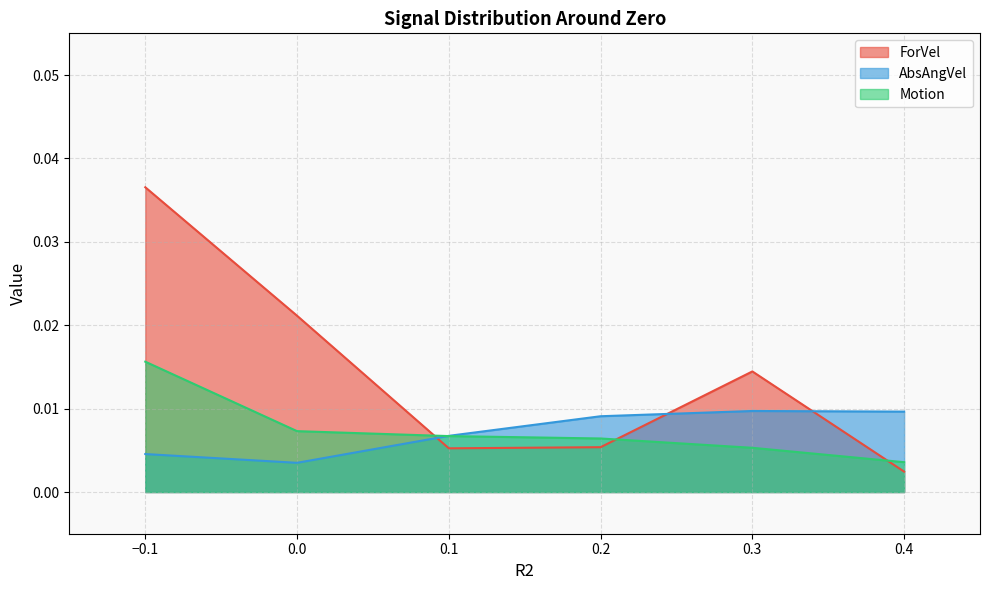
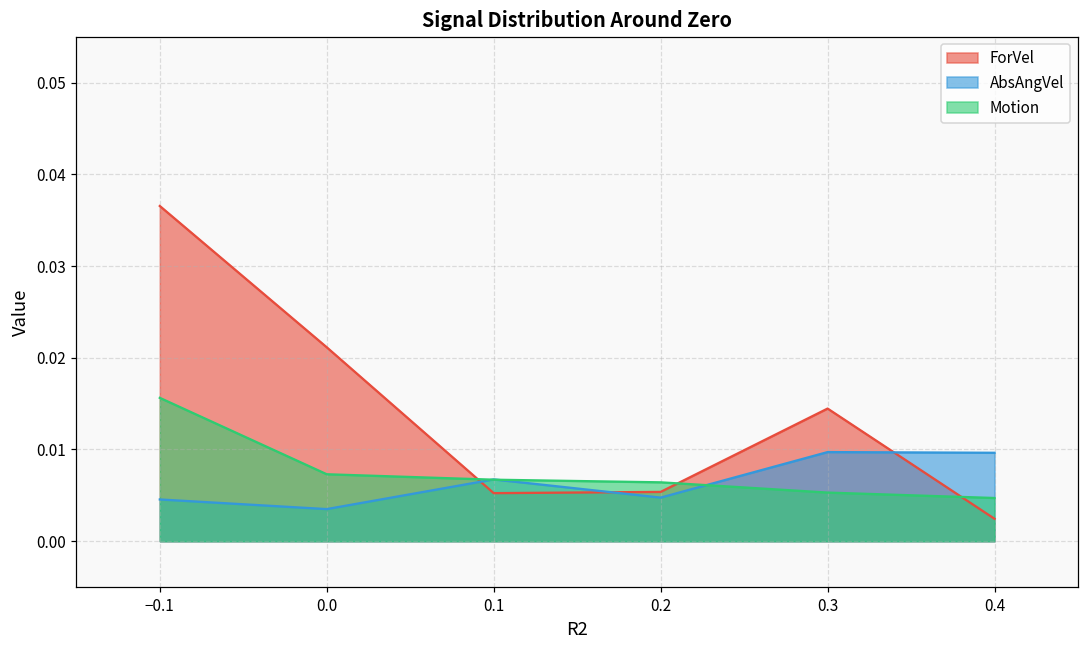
AbsAngVel, 0.2: 0.009 -> 0.005
Motion, 0.4: 0.004 -> 0.005
